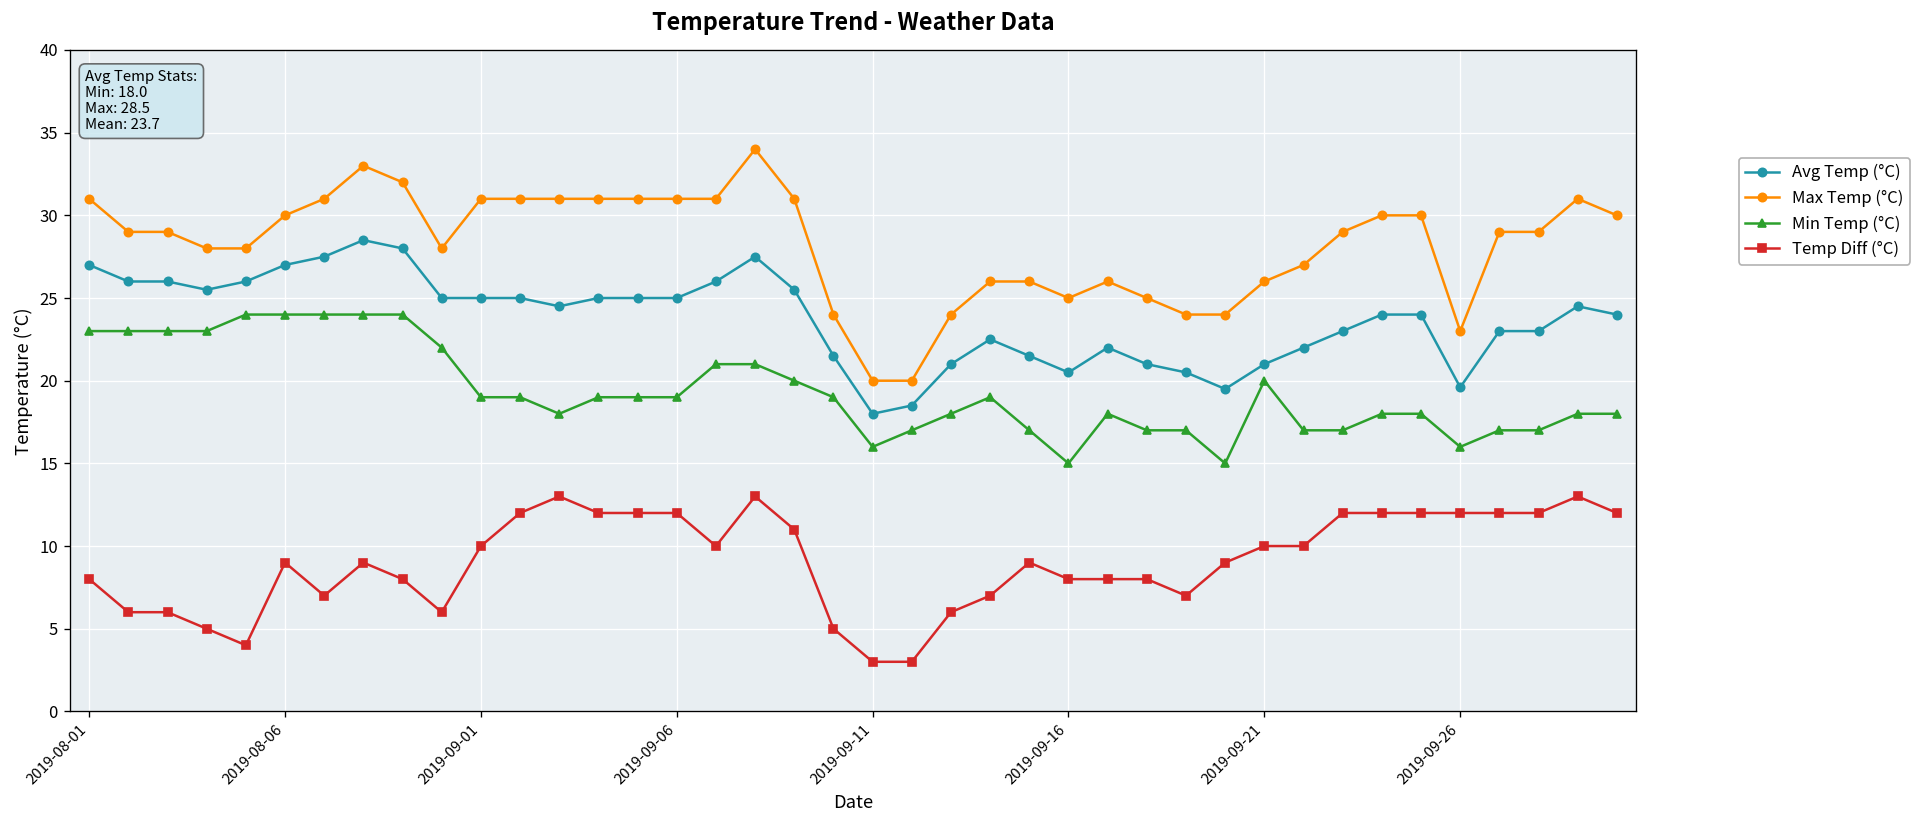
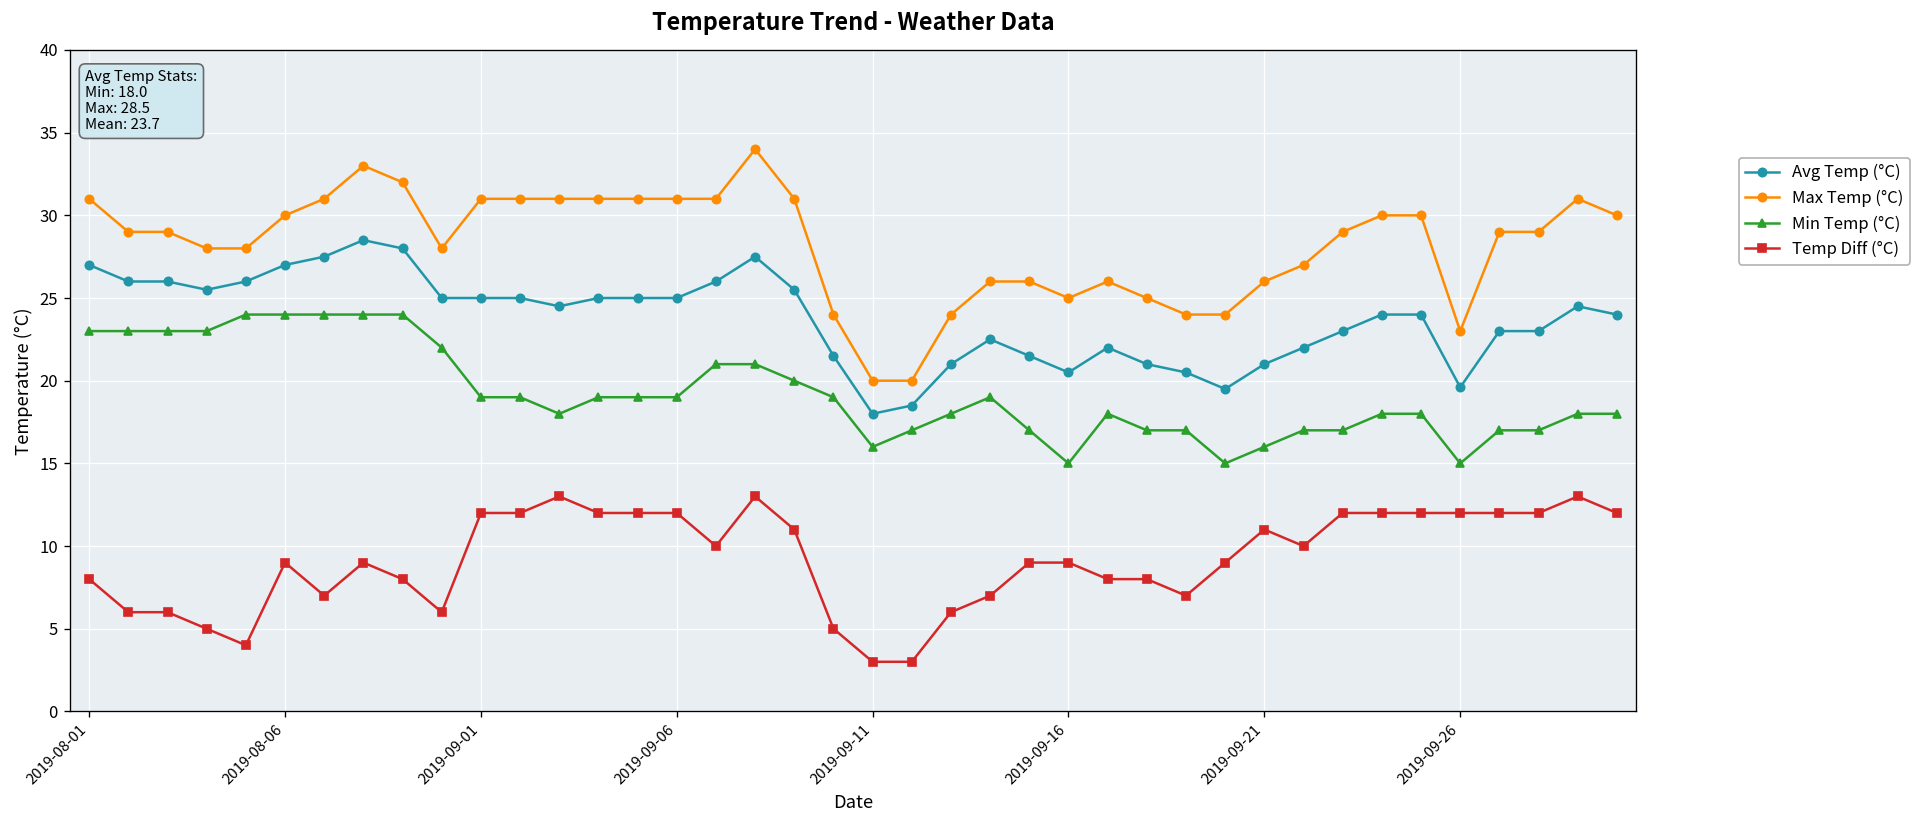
Temp Diff (°C), 2019-09-01: 10 -> 12
Temp Diff (°C), 2019-09-16: 8 -> 9
Min Temp (°C), 2019-09-21: 20 -> 16
Temp Diff (°C), 2019-09-21: 10 -> 11
Min Temp (°C), 2019-09-26: 16 -> 15
